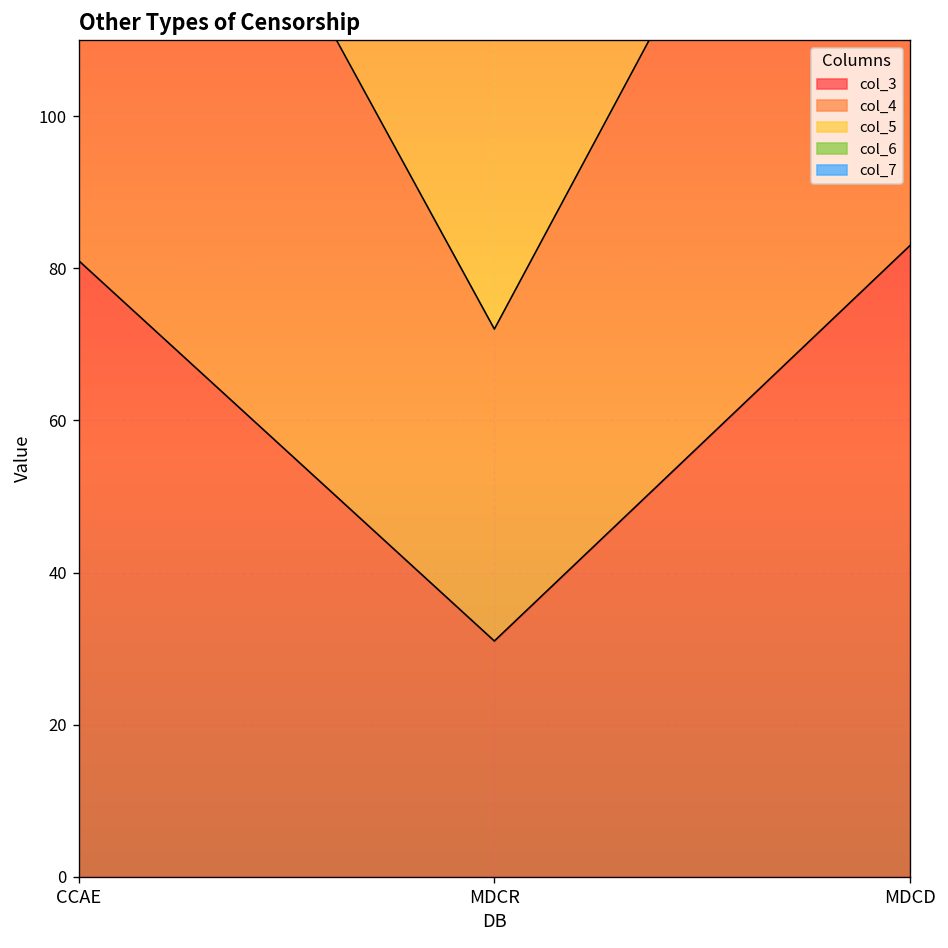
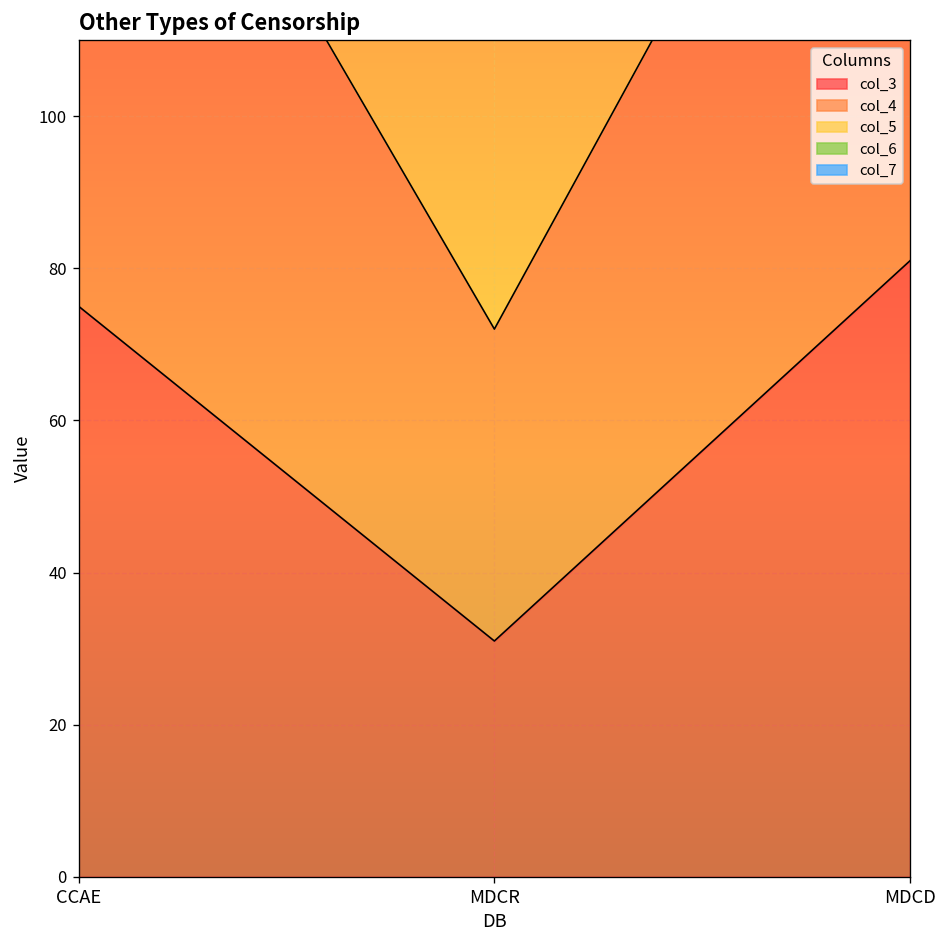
col_3, CCAE: 81 -> 75
col_3, MDCD: 83 -> 81
